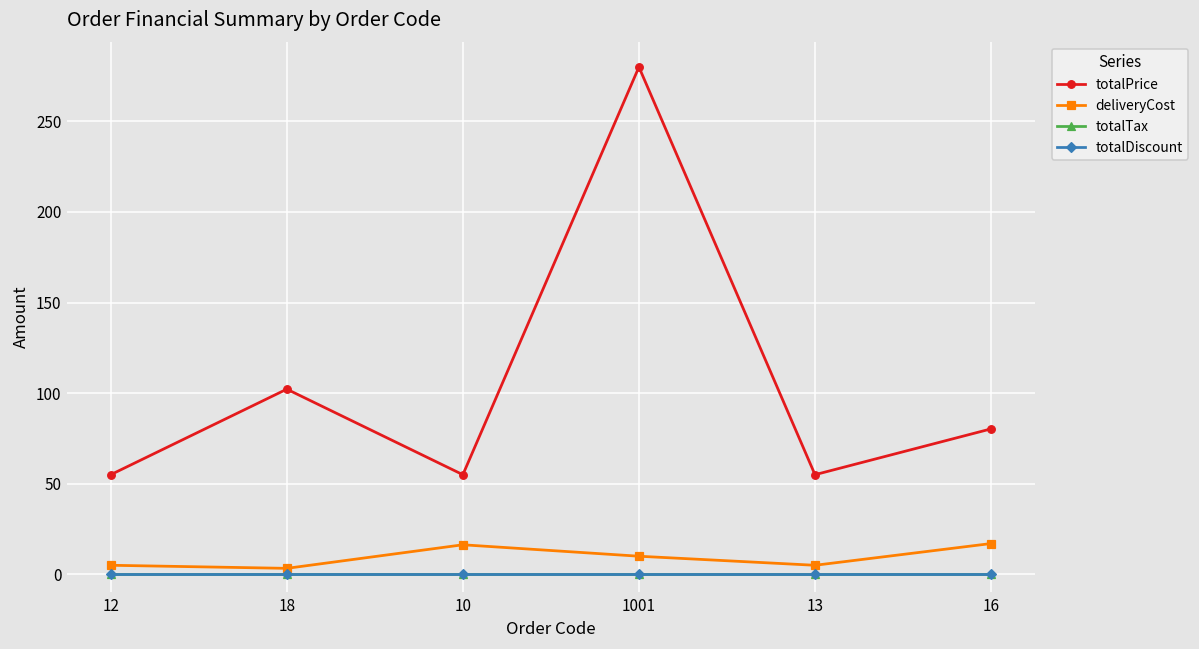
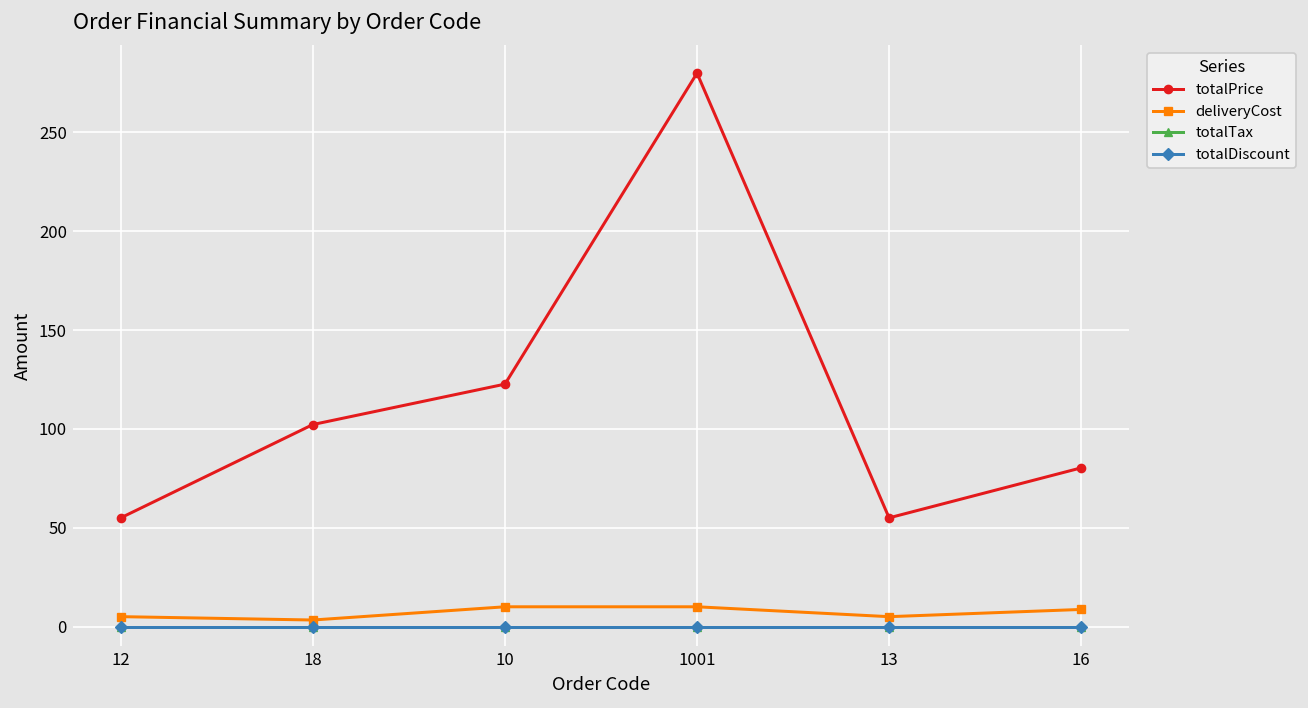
totalPrice, 10: 55 -> 123
deliveryCost, 10: 16 -> 10
deliveryCost, 16: 17 -> 9
